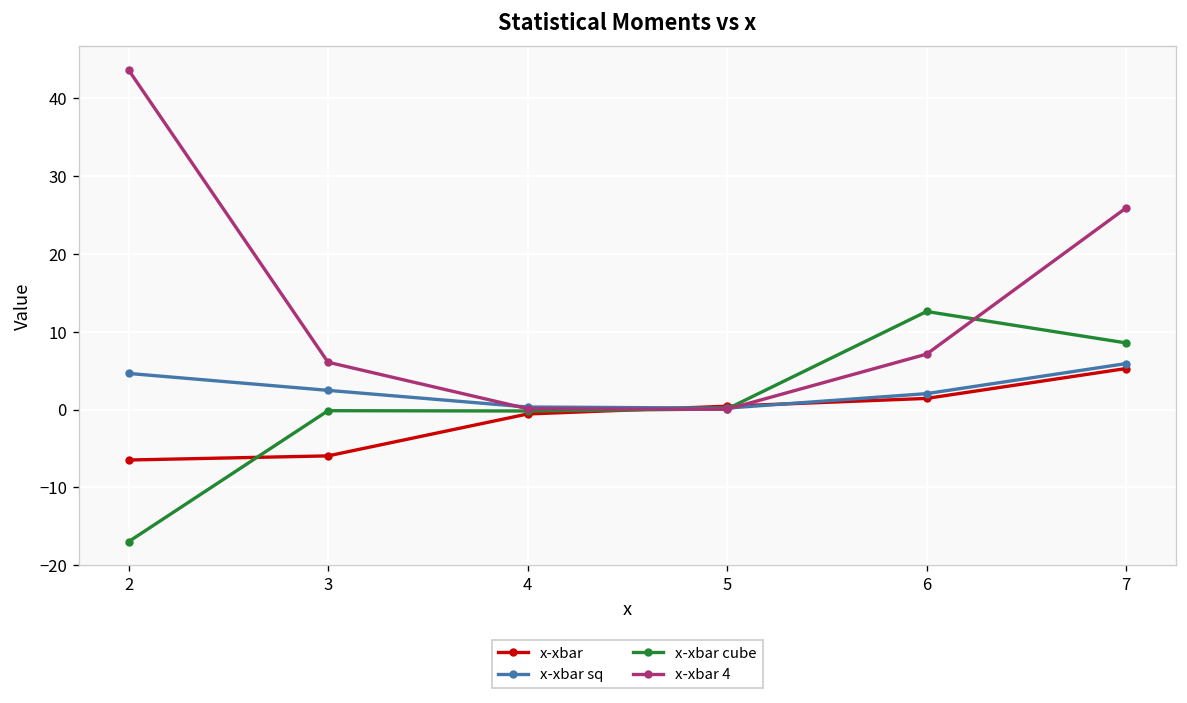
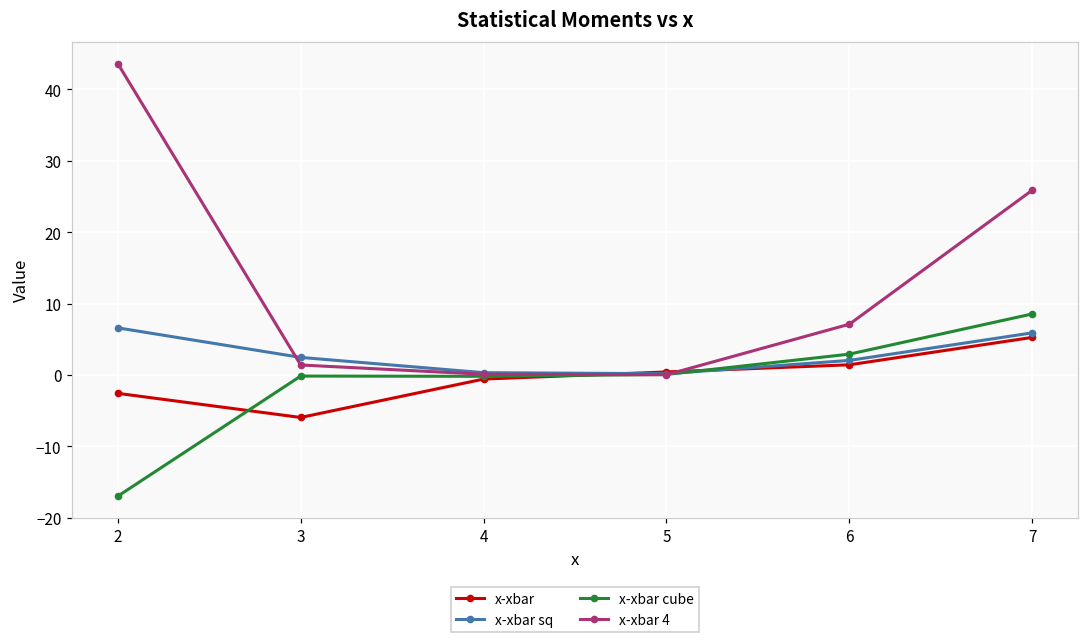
x-xbar, 2: -6 -> -3
x-xbar sq, 2: 5 -> 7
x-xbar 4, 3: 6 -> 1
x-xbar cube, 6: 13 -> 3
